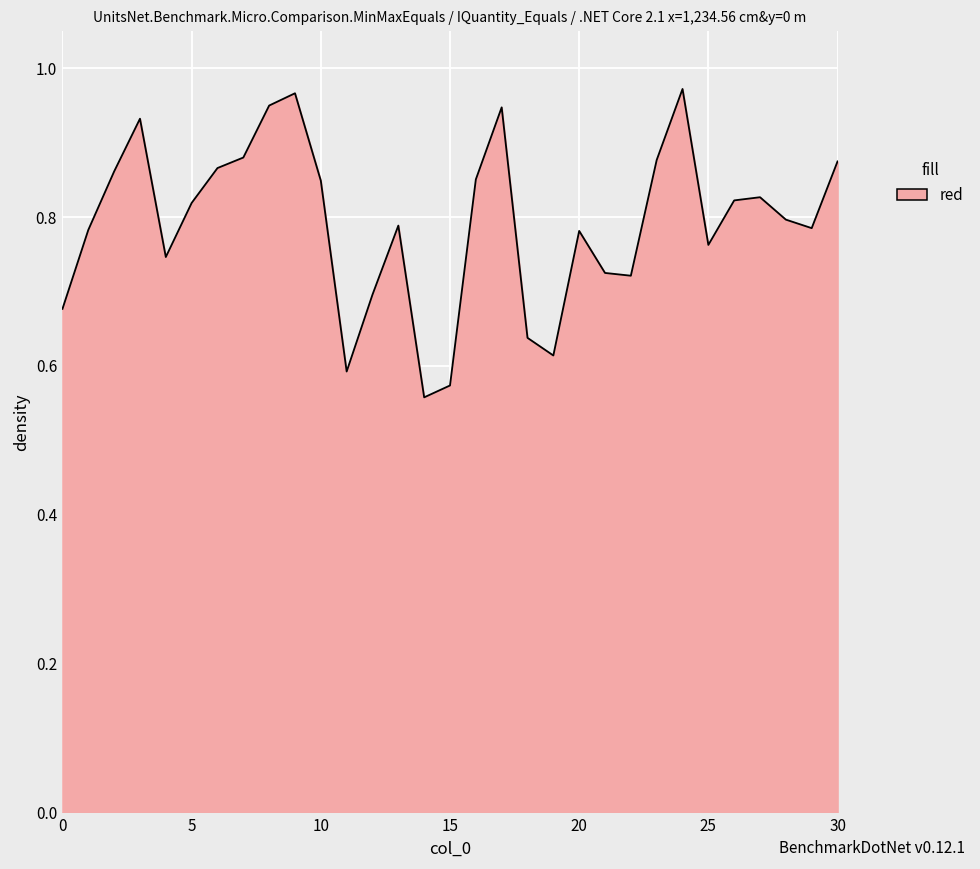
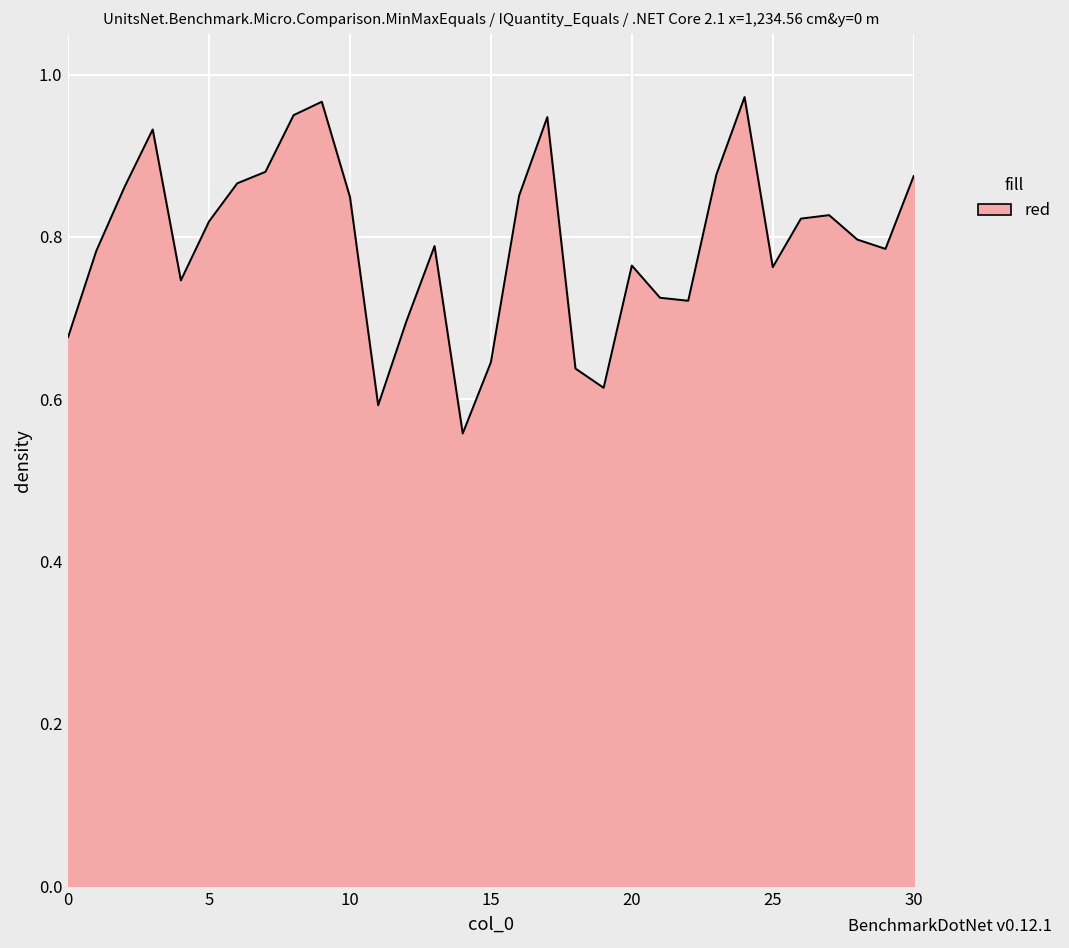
15: 0.57 -> 0.65
20: 0.78 -> 0.76
